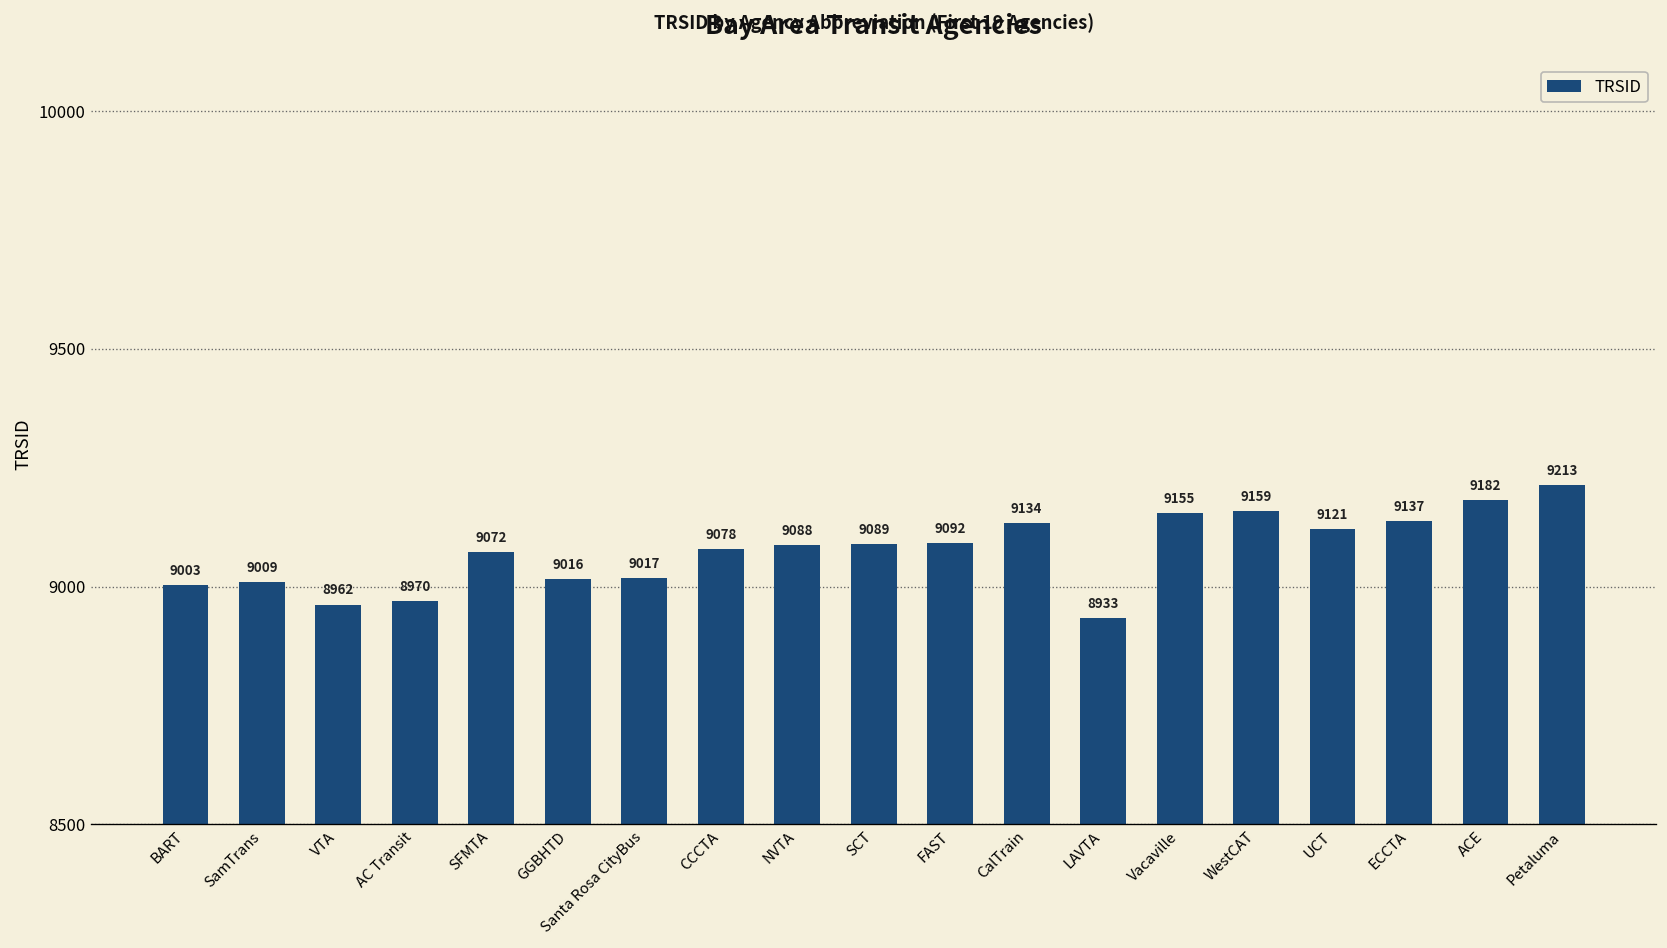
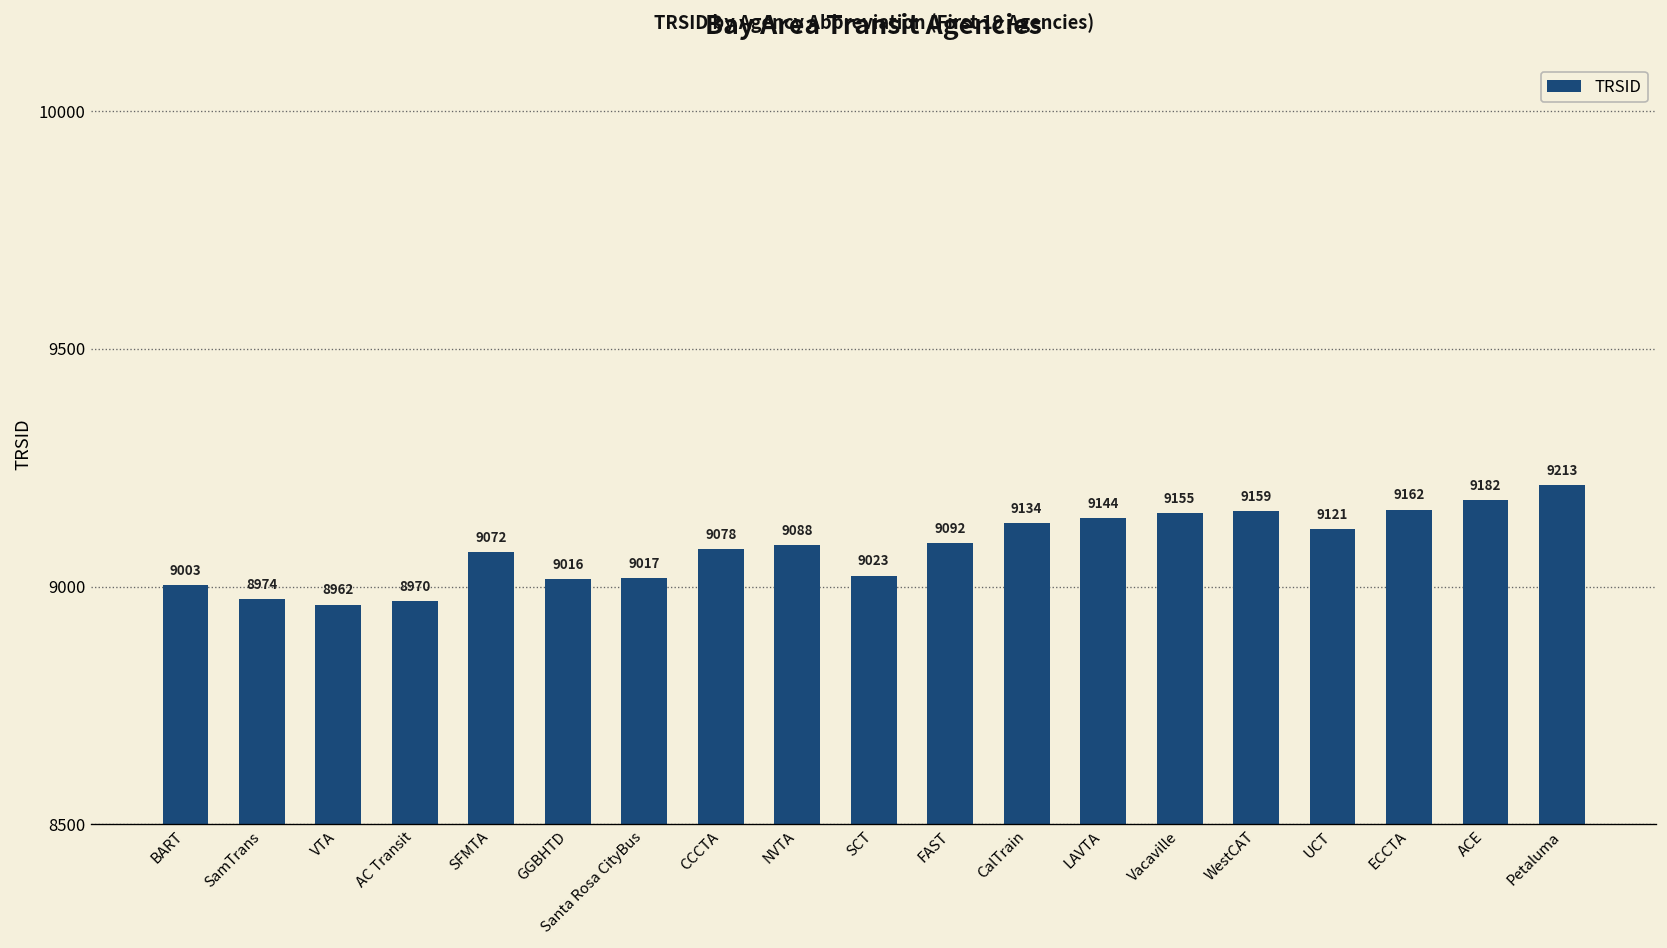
SamTrans: 9009 -> 8974
SCT: 9089 -> 9023
LAVTA: 8933 -> 9144
ECCTA: 9137 -> 9162
